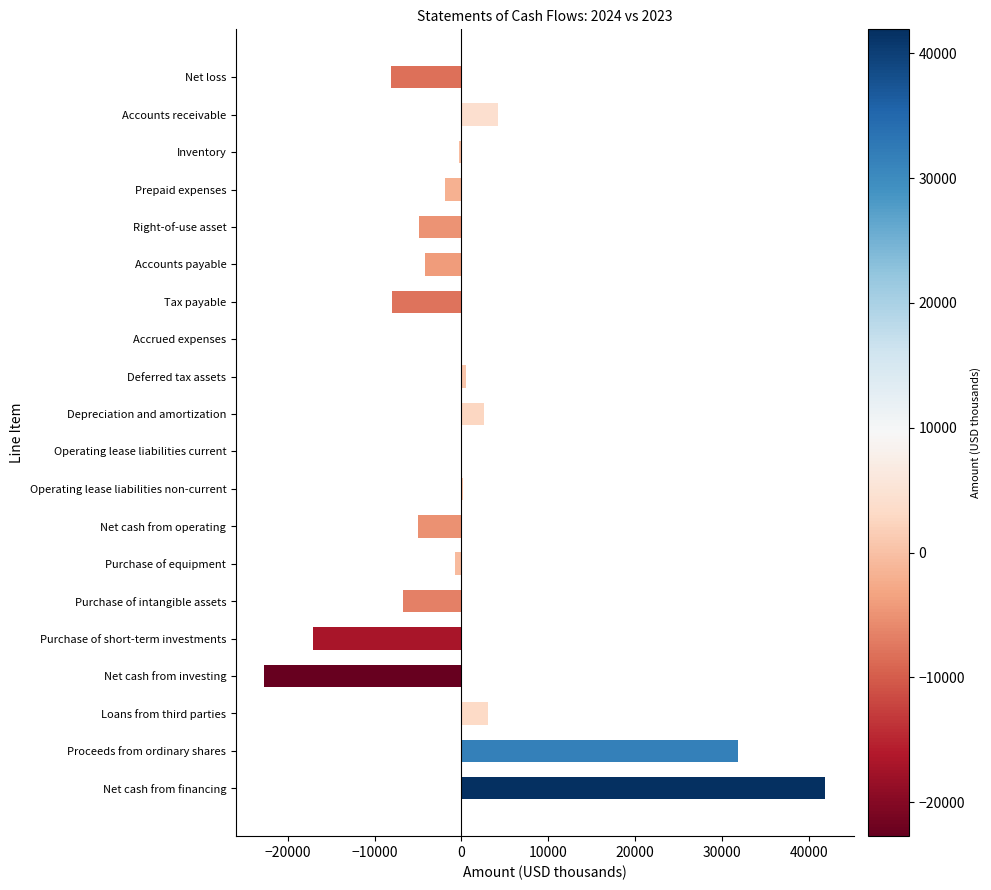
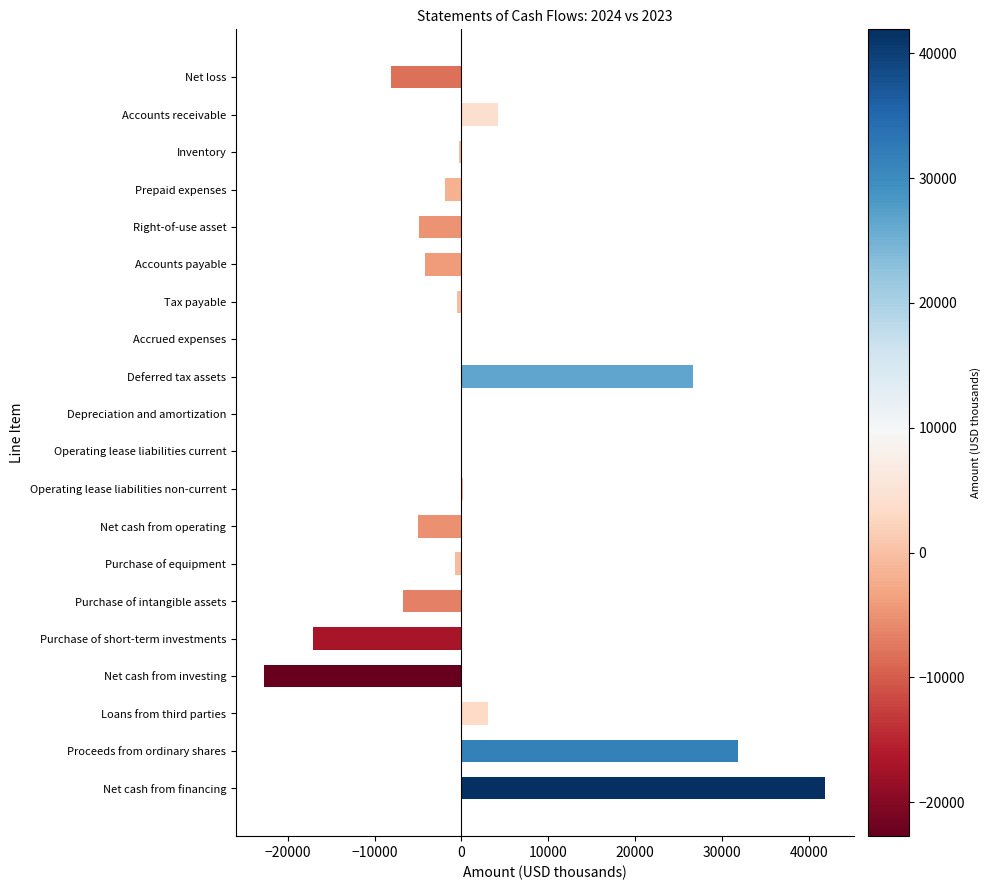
Tax payable: -8000 -> 0
Deferred tax assets: 1000 -> 27000
Depreciation and amortization: 3000 -> 0
